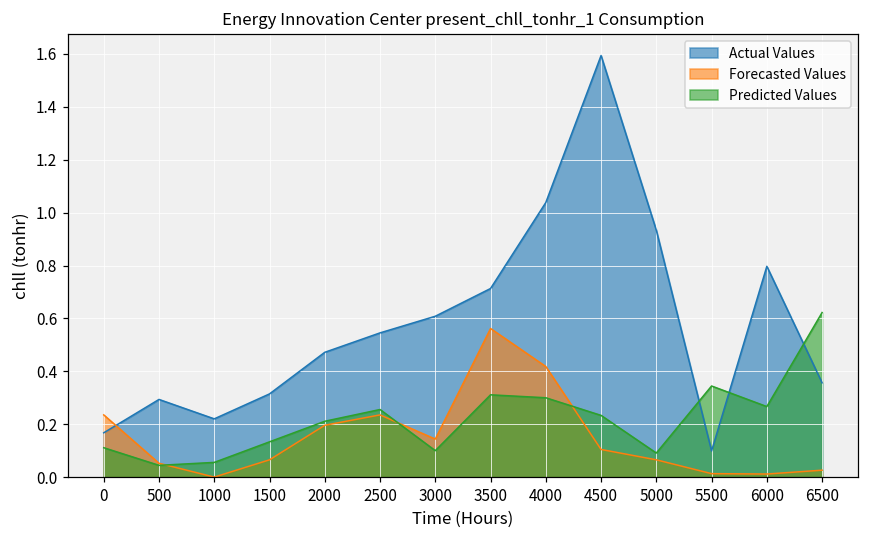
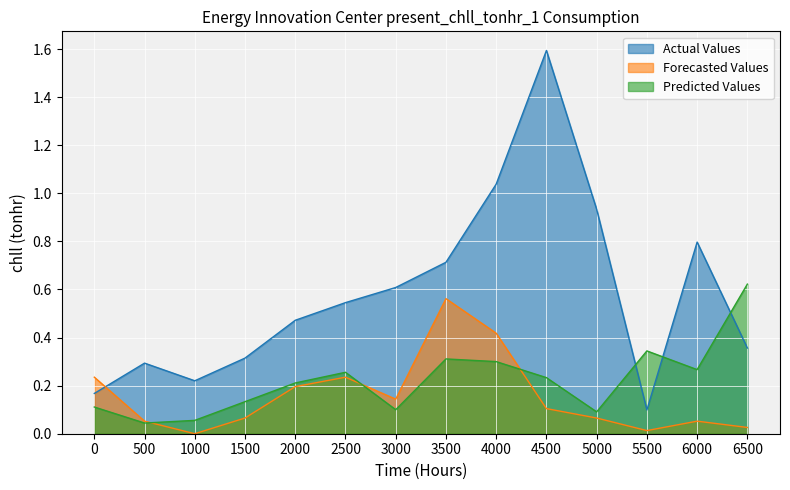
Forecasted Values, 6000: 0.01 -> 0.05
